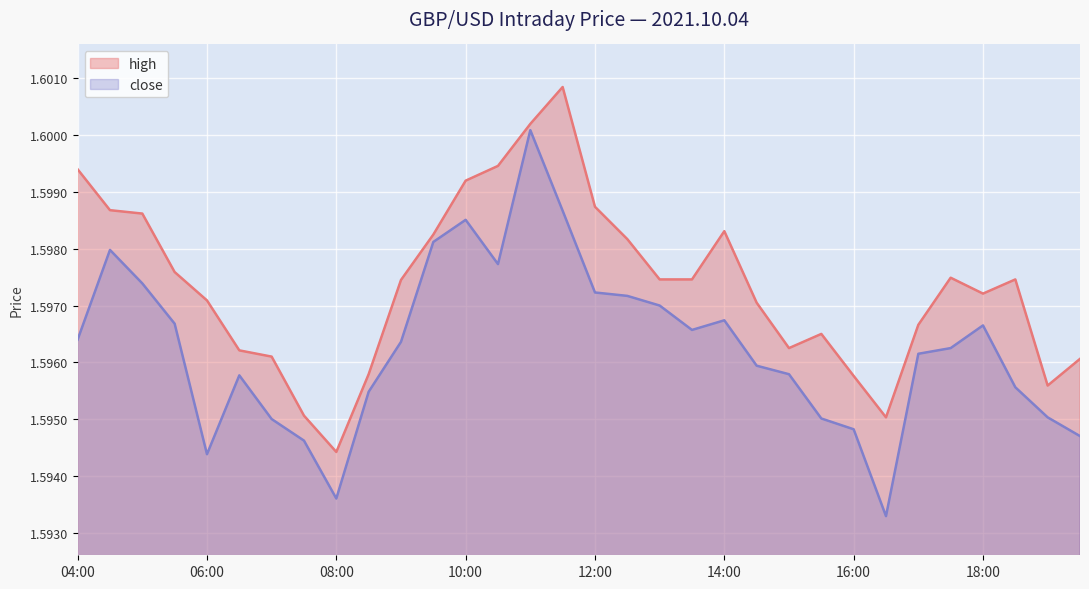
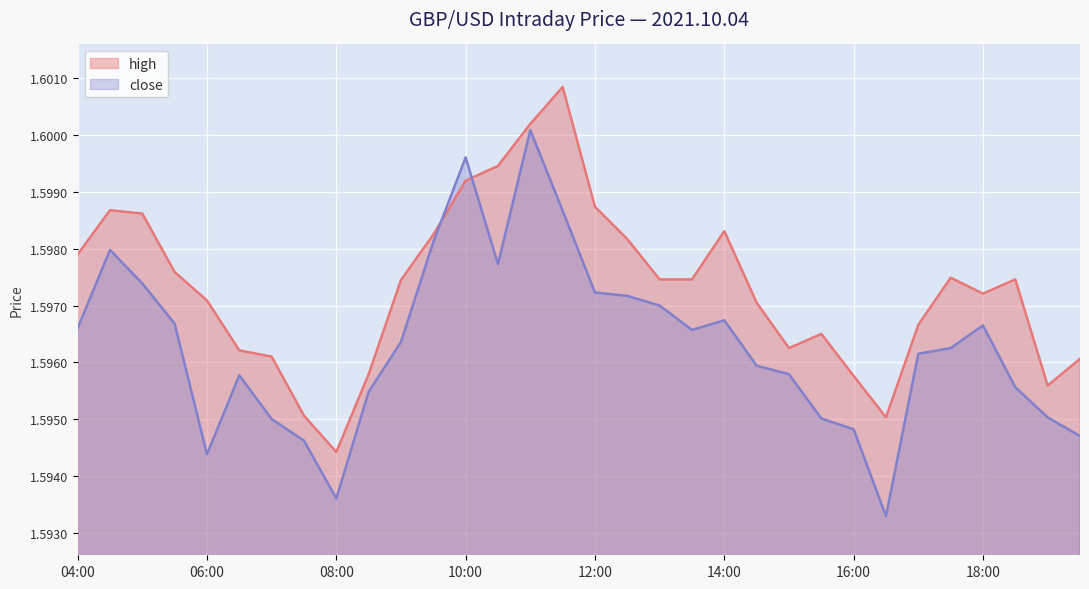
high, 04:00: 1.5994 -> 1.5979
close, 04:00: 1.5964 -> 1.5966
close, 10:00: 1.5985 -> 1.5996
